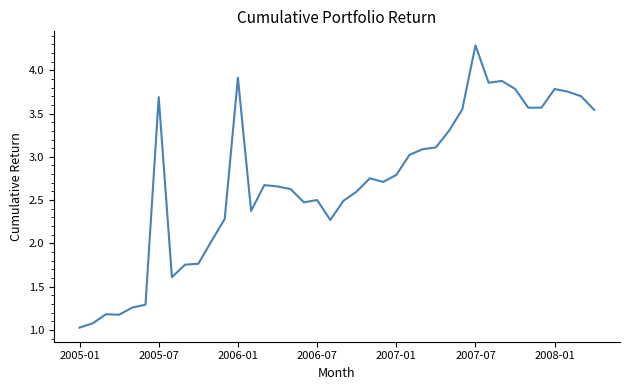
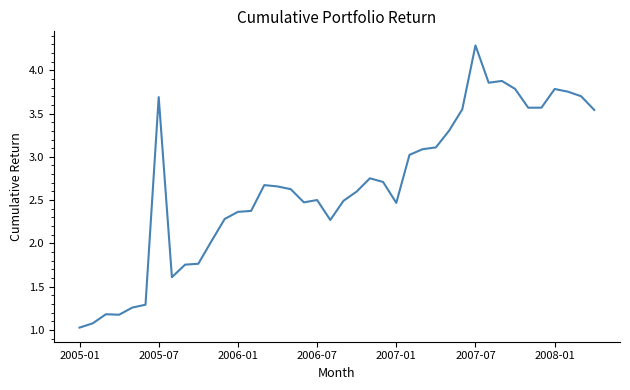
2006-01: 3.9 -> 2.4
2007-01: 2.8 -> 2.5
